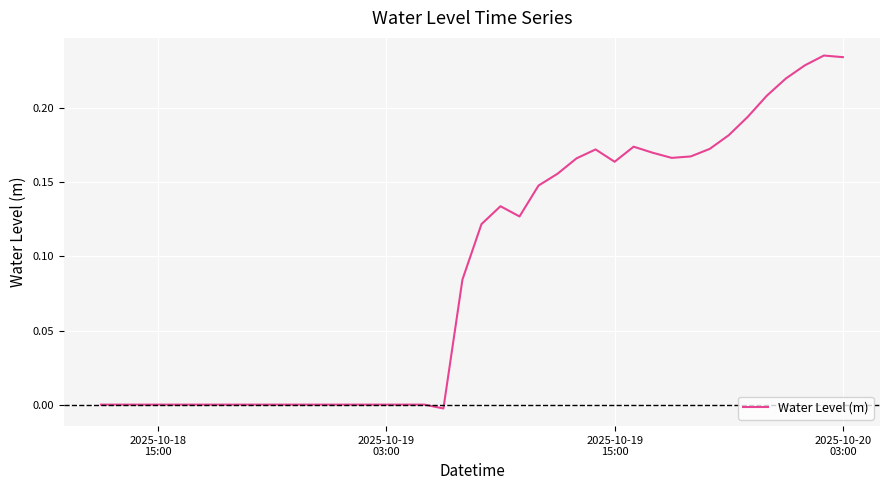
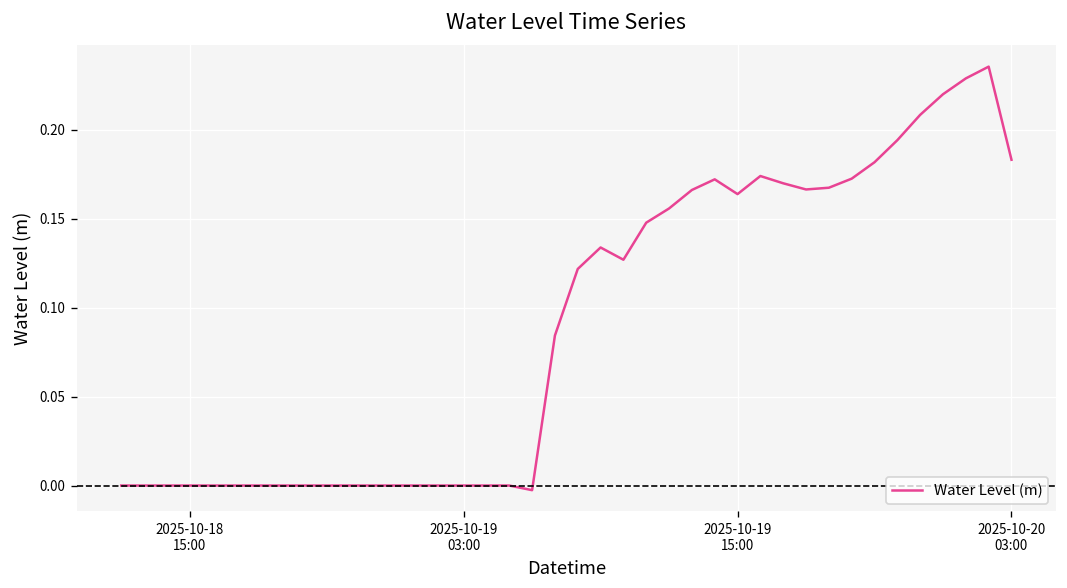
2025-10-20 03:00: 0.235 -> 0.183
